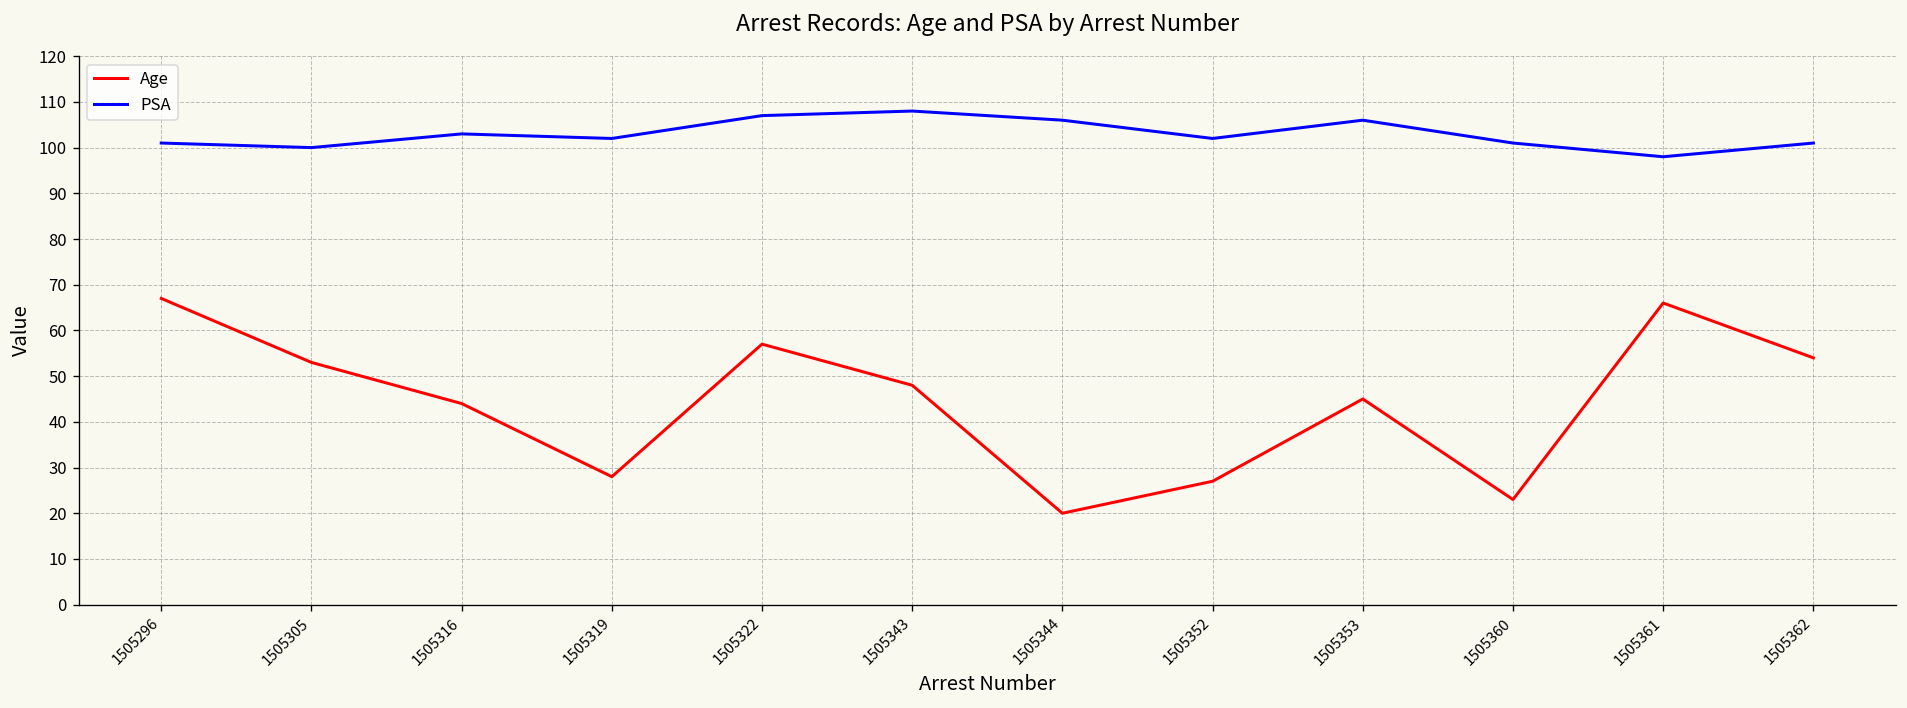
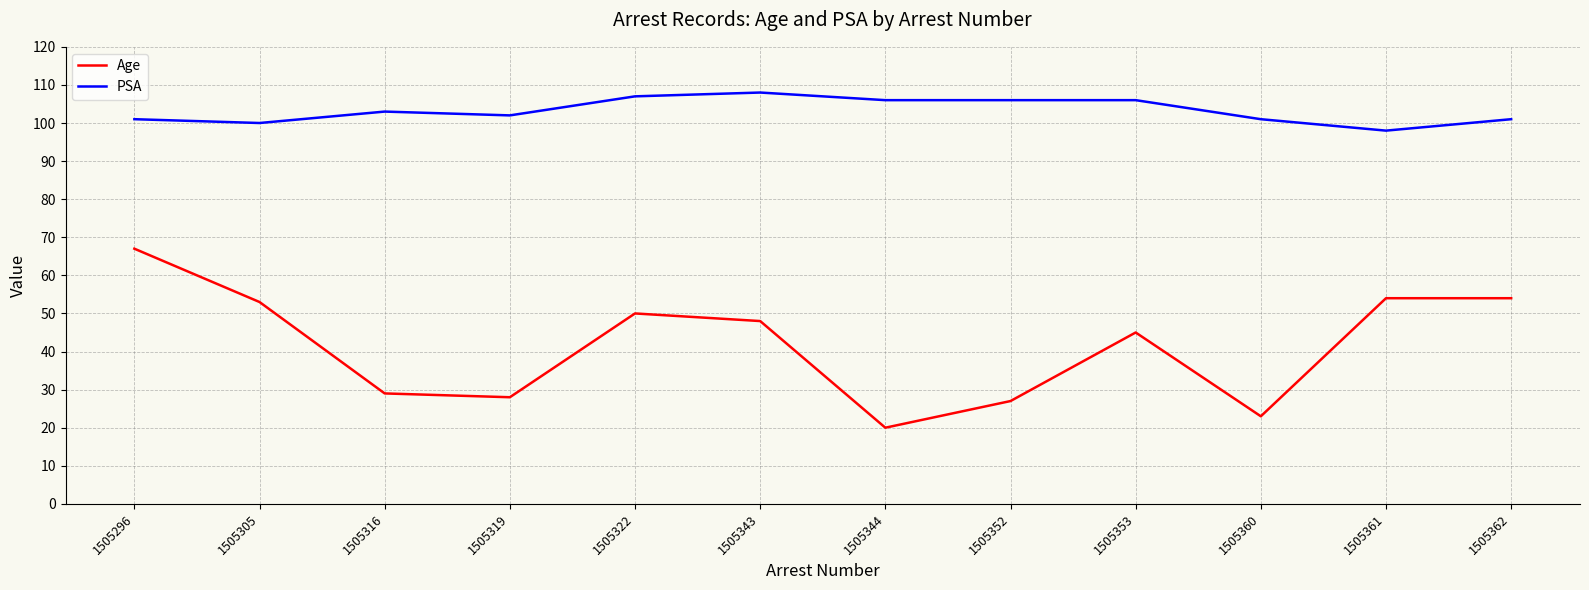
Age, 1505316: 44 -> 29
Age, 1505322: 57 -> 50
PSA, 1505352: 102 -> 106
Age, 1505361: 66 -> 54
